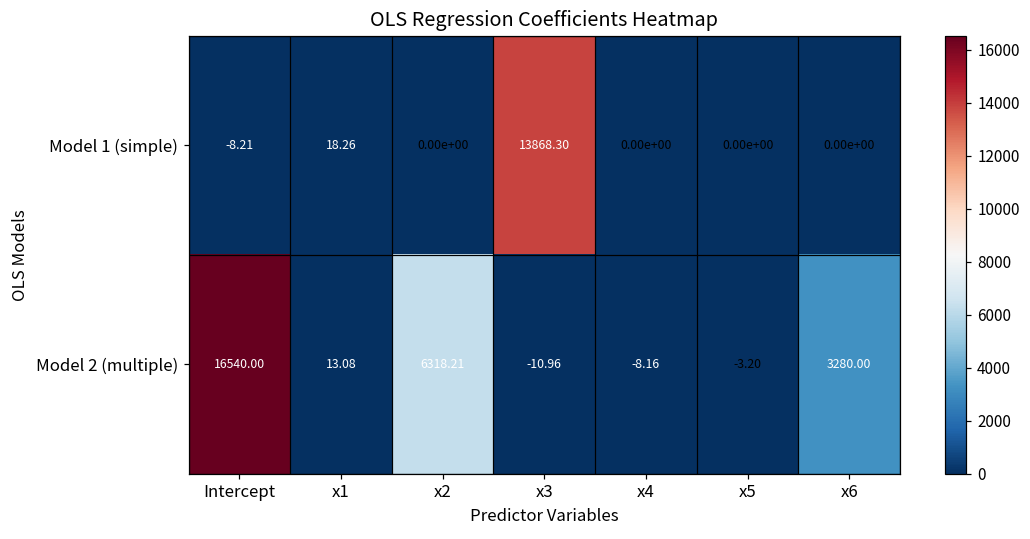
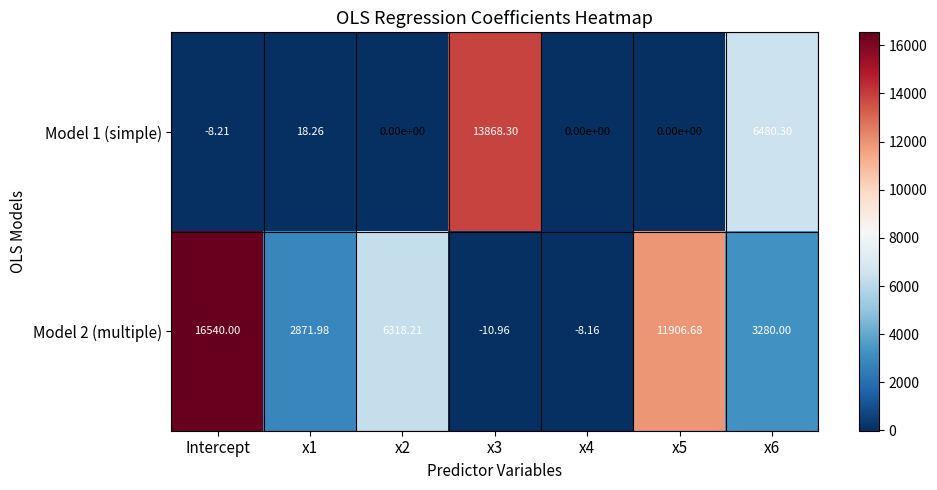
Model 1 (simple), x6: 0.00e+00 -> 6480.30
Model 2 (multiple), x1: 13.08 -> 2871.98
Model 2 (multiple), x5: -3.20 -> 11906.68
